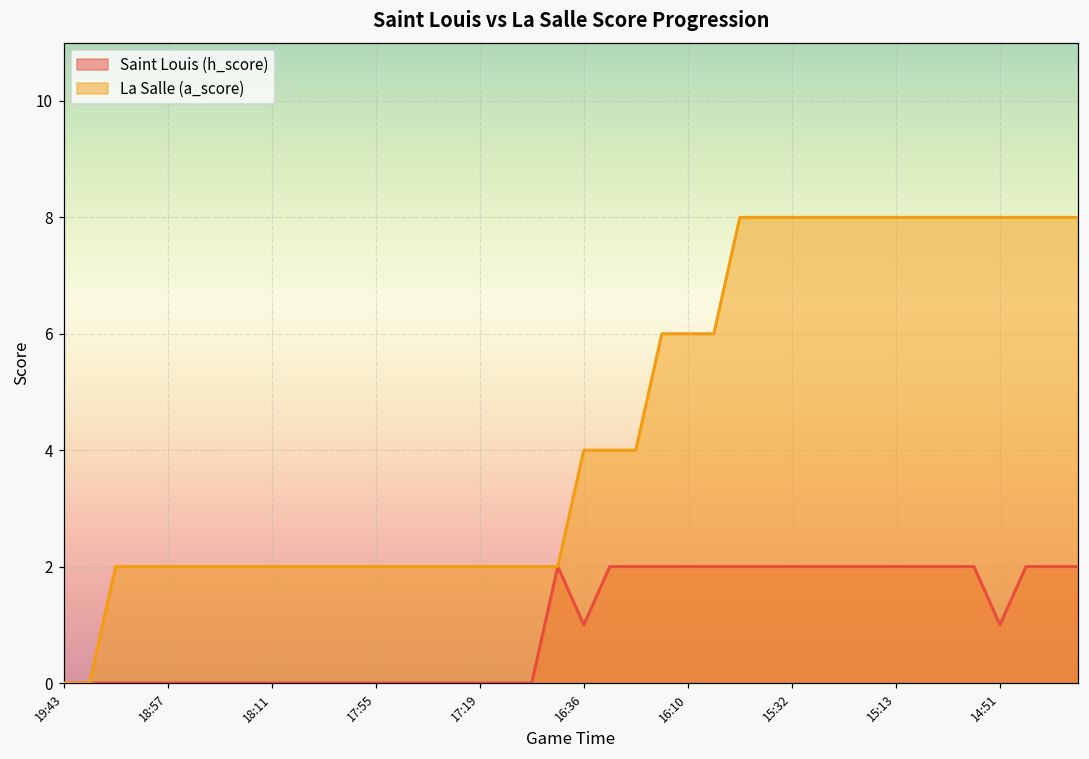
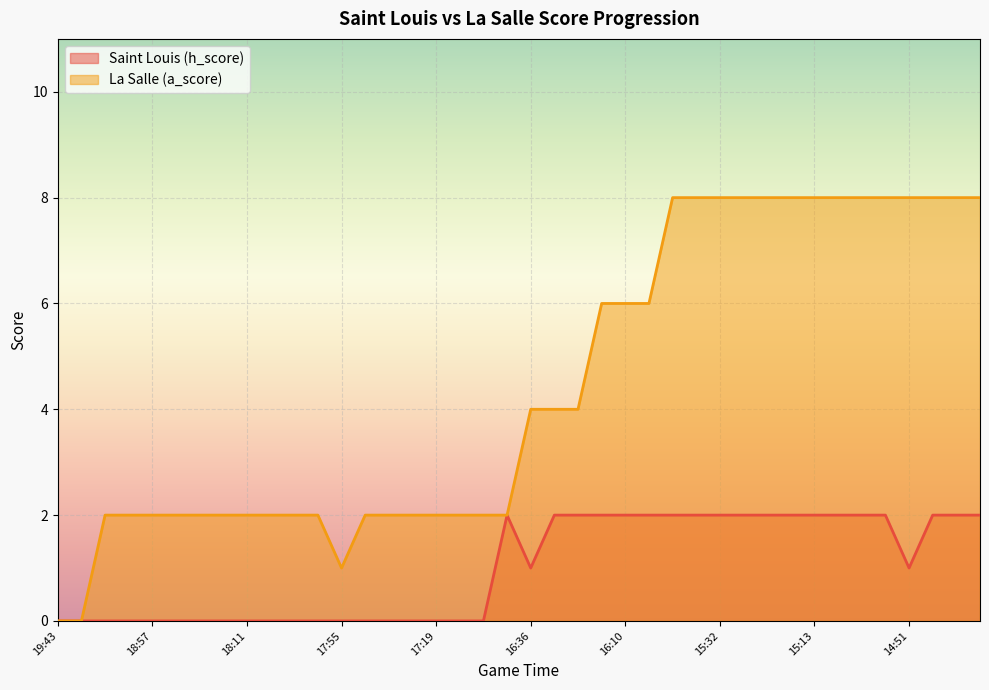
La Salle (a_score), 17:55: 2 -> 1
